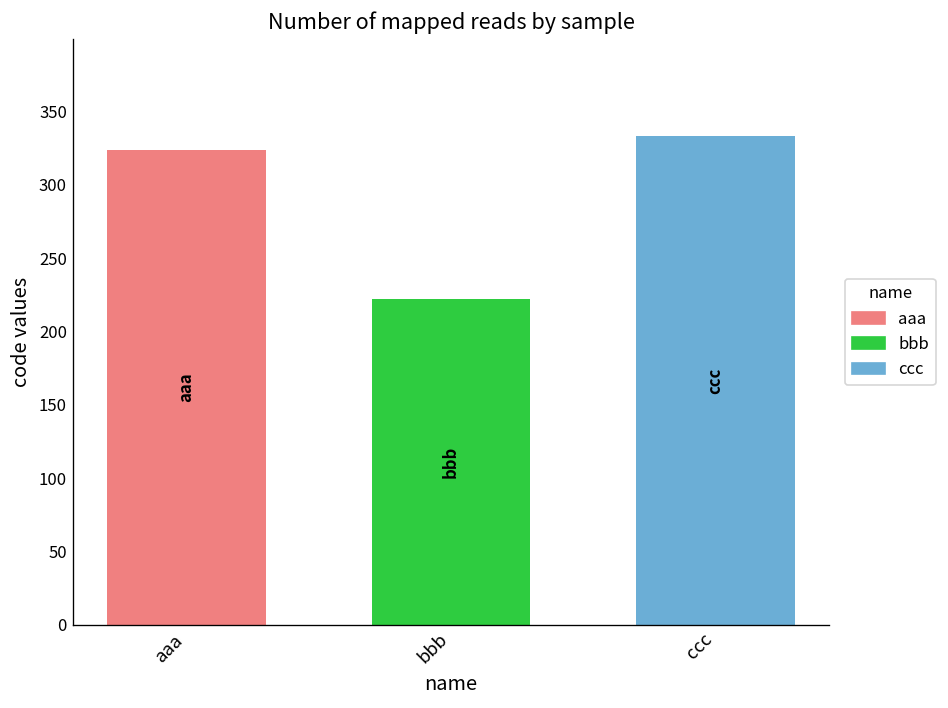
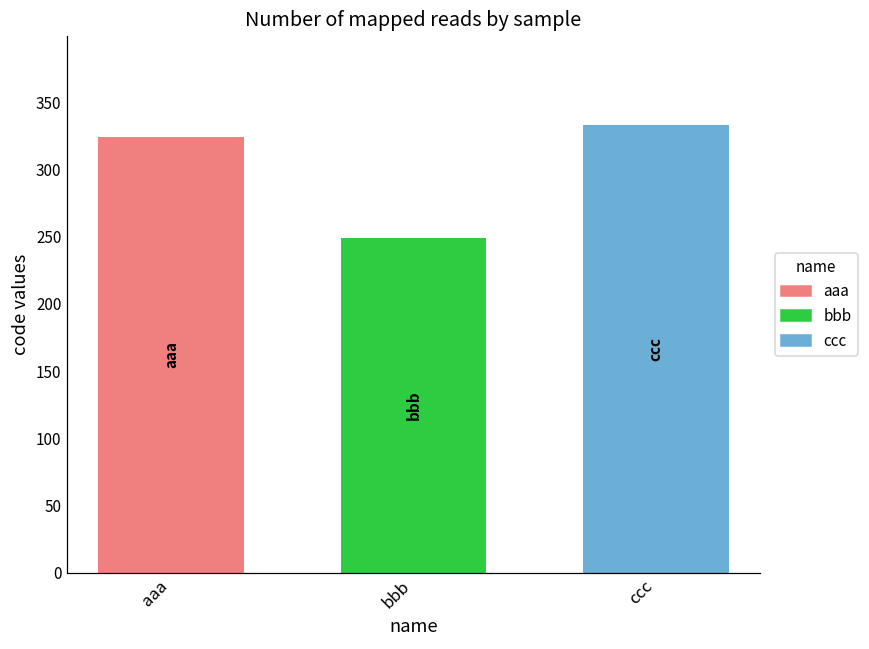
bbb: 222 -> 249
